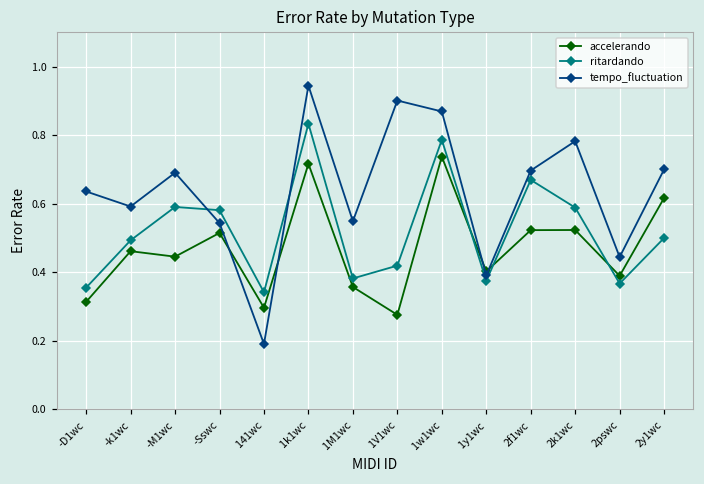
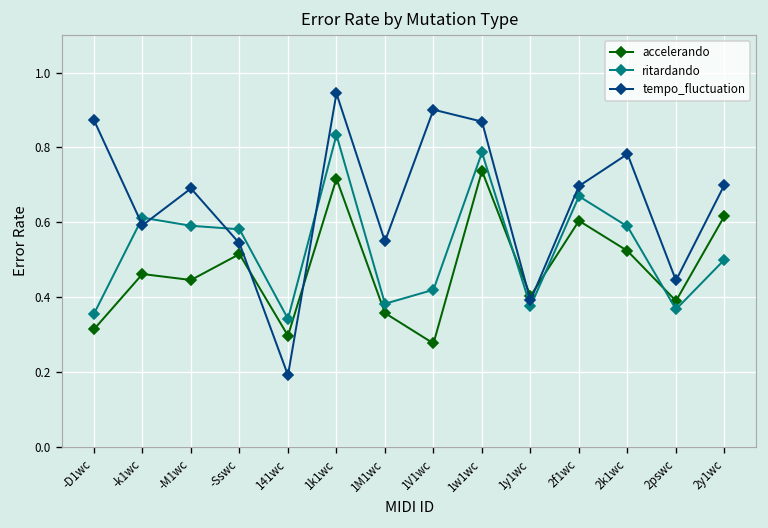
tempo_fluctuation, -D1wc: 0.64 -> 0.87
ritardando, -k1wc: 0.49 -> 0.61
accelerando, 2f1wc: 0.52 -> 0.60
